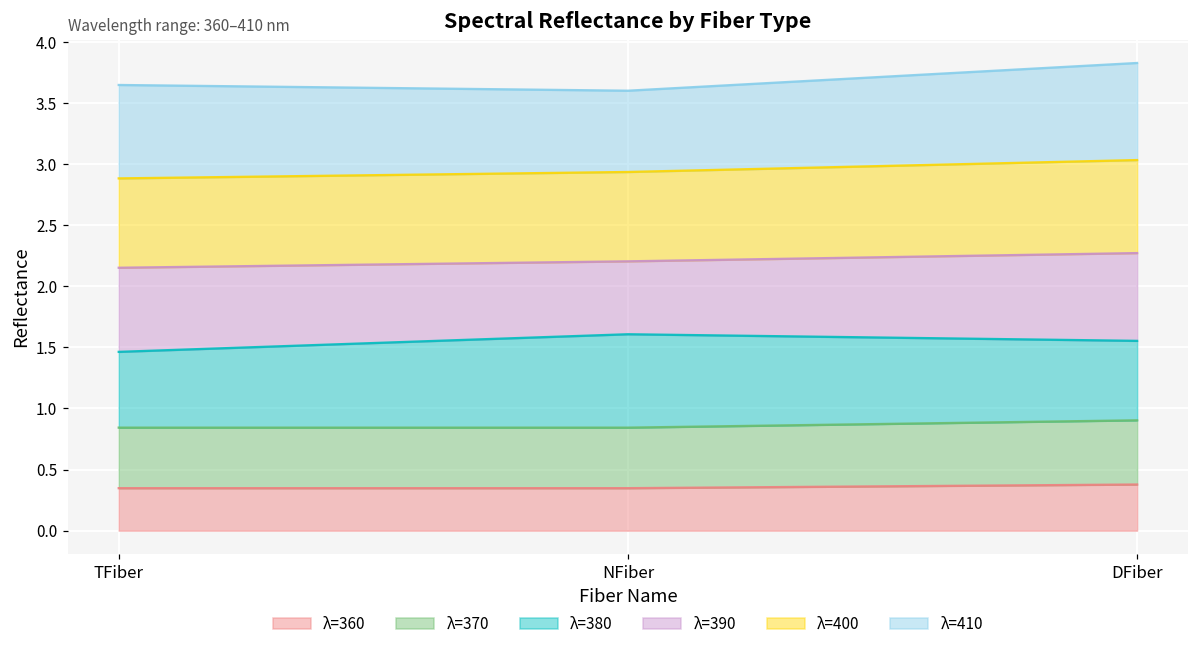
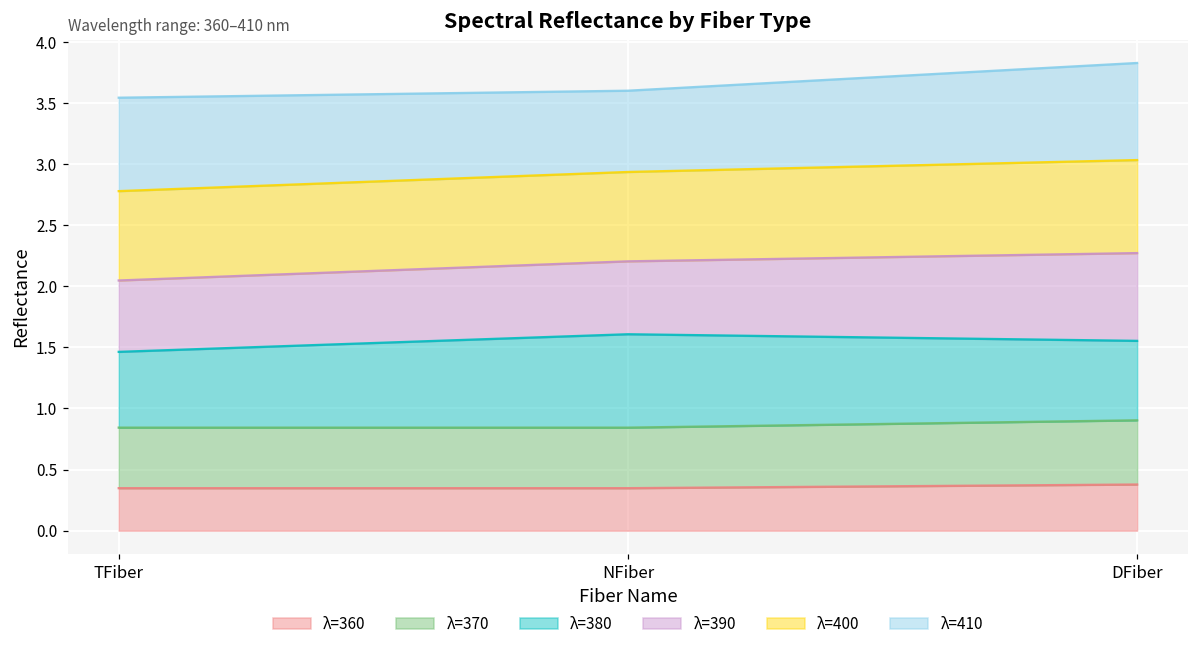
λ=390, TFiber: 0.69 -> 0.58
